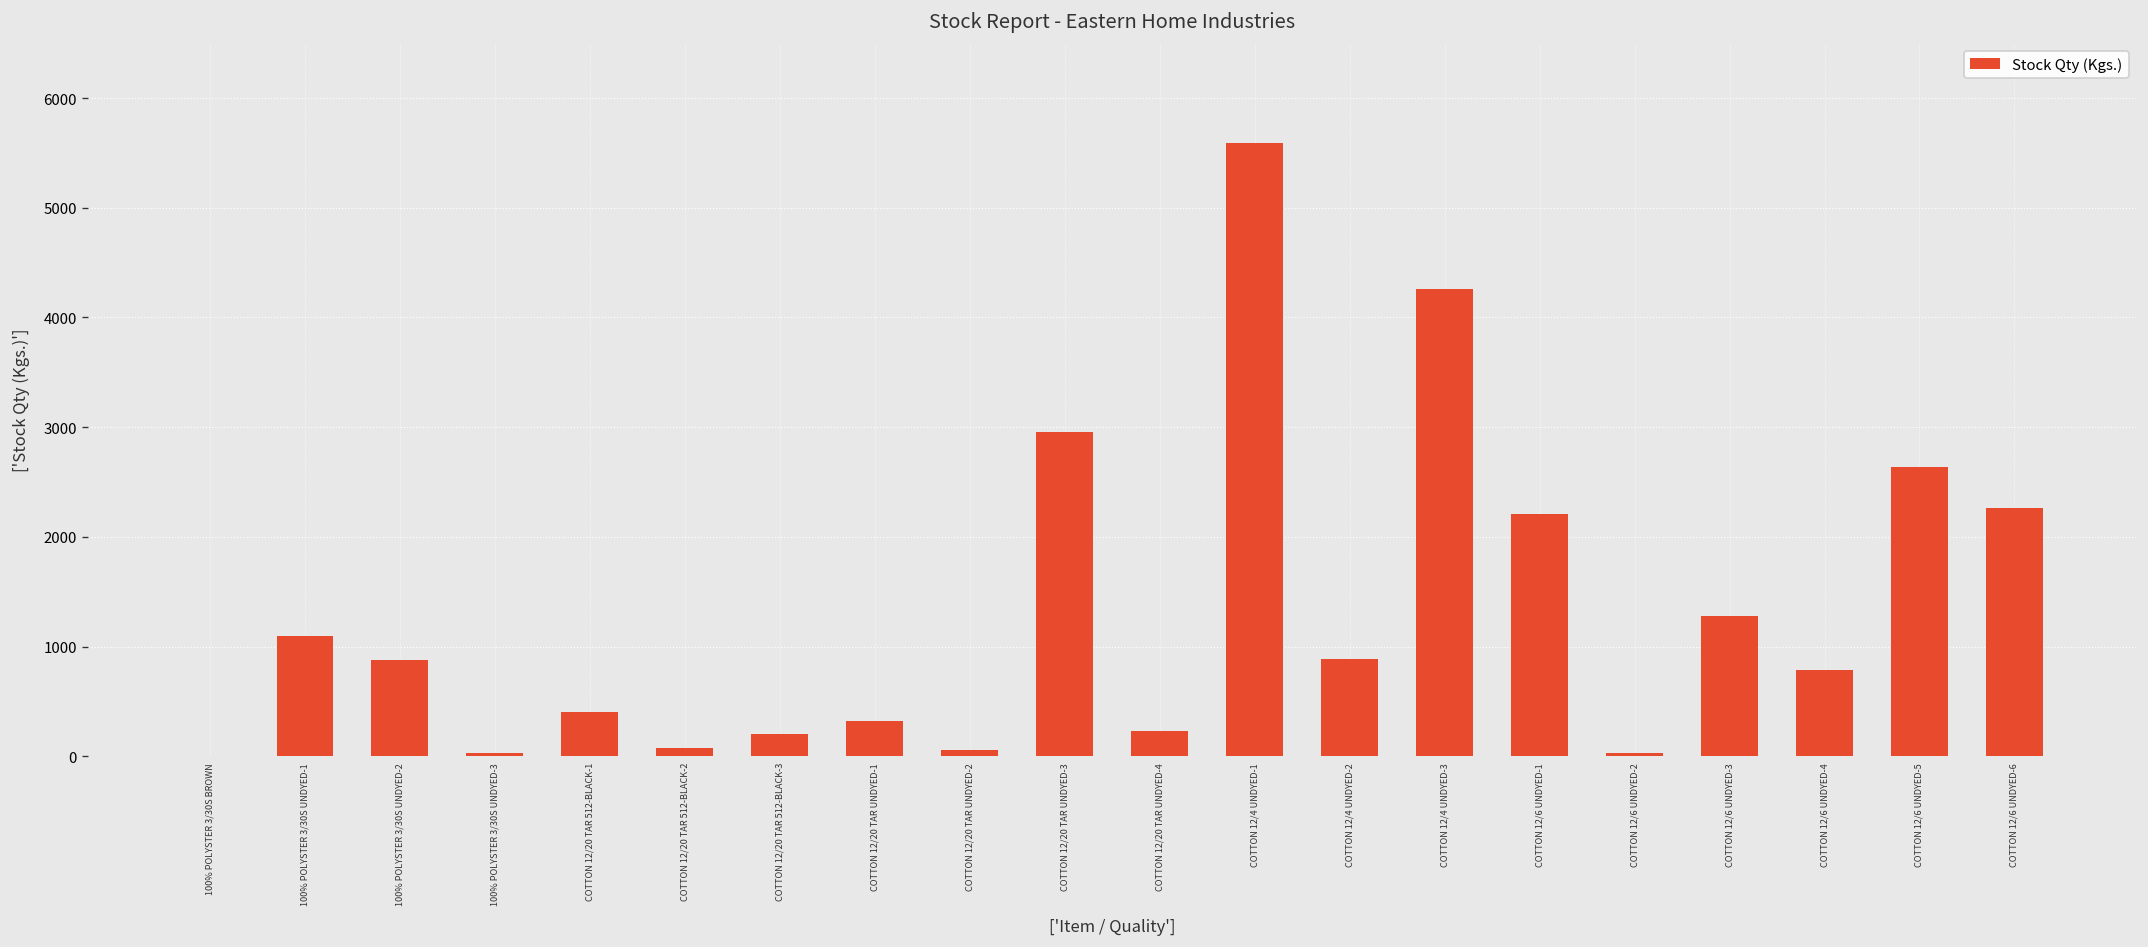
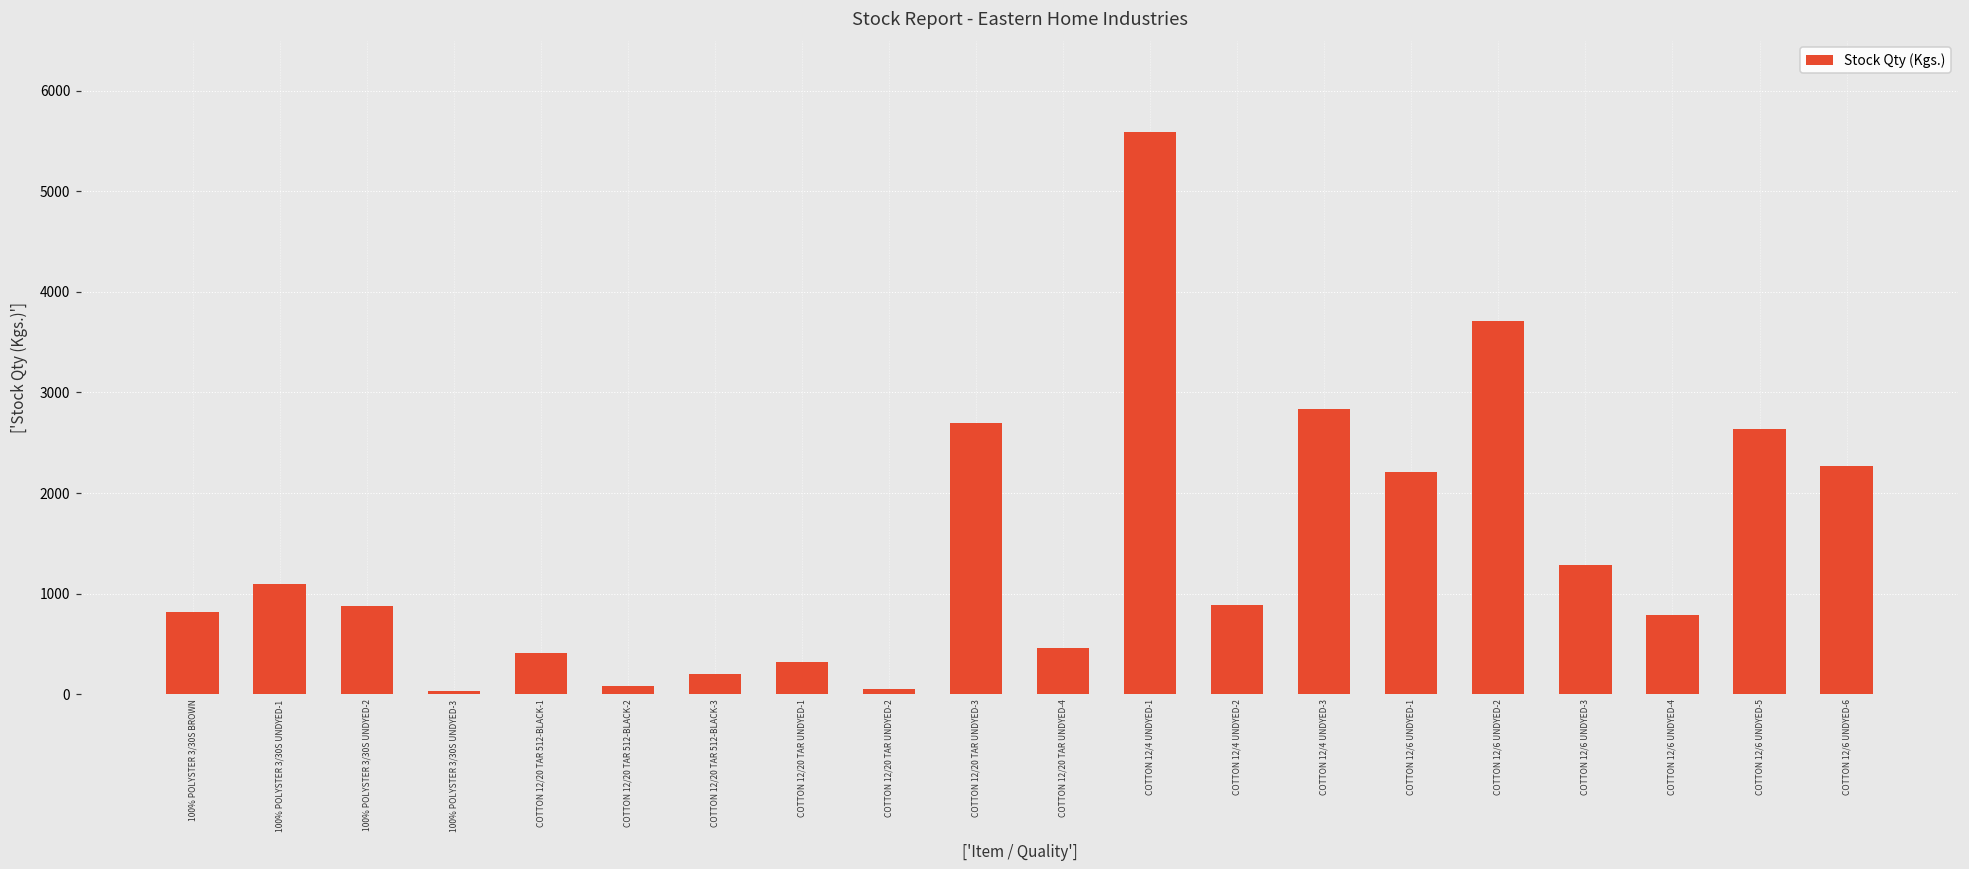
100% POLYSTER 3/30S BROWN: 0 -> 800
COTTON 12/20 TAR UNDYED-3: 3000 -> 2700
COTTON 12/20 TAR UNDYED-4: 200 -> 500
COTTON 12/4 UNDYED-3: 4300 -> 2800
COTTON 12/6 UNDYED-2: 0 -> 3700
